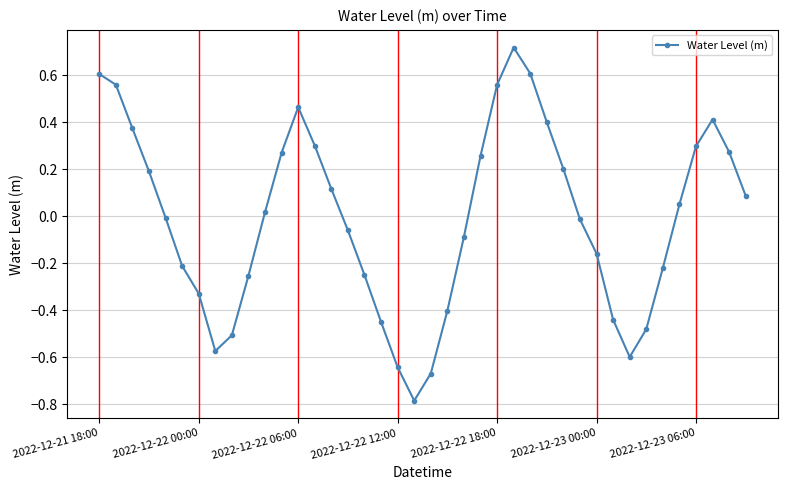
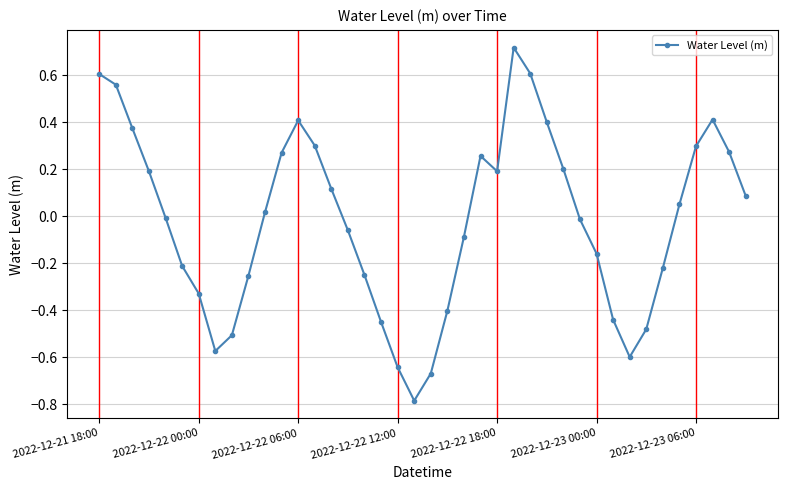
2022-12-22 06:00: 0.46 -> 0.41
2022-12-22 18:00: 0.56 -> 0.19
